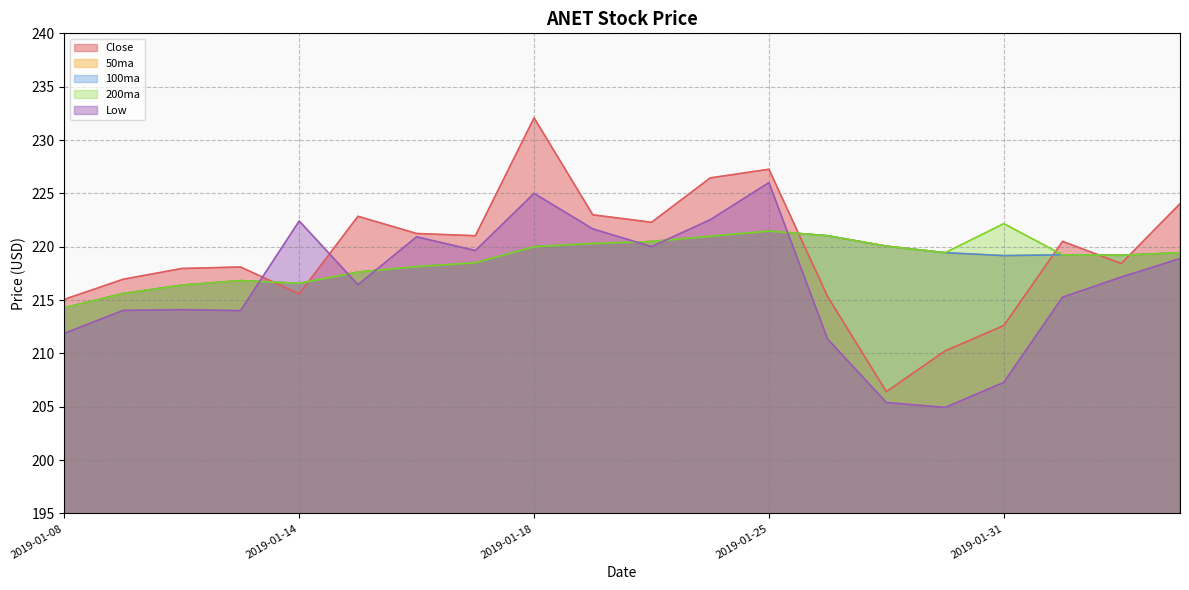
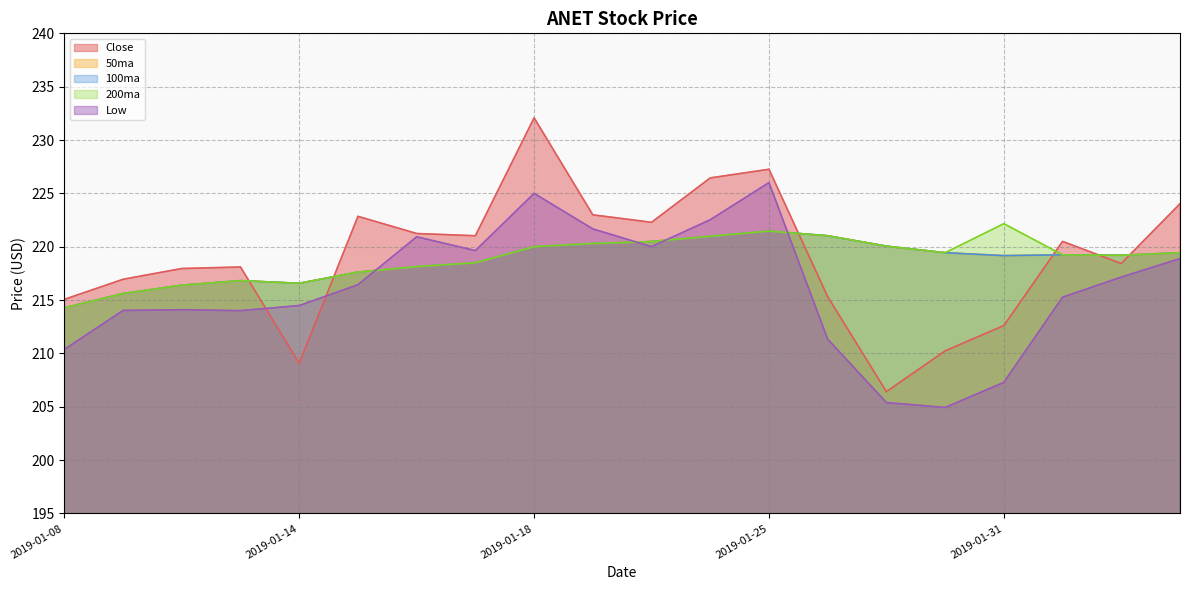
Low, 2019-01-08: 211.9 -> 210.4
Close, 2019-01-14: 215.6 -> 209.1
Low, 2019-01-14: 222.4 -> 214.5
